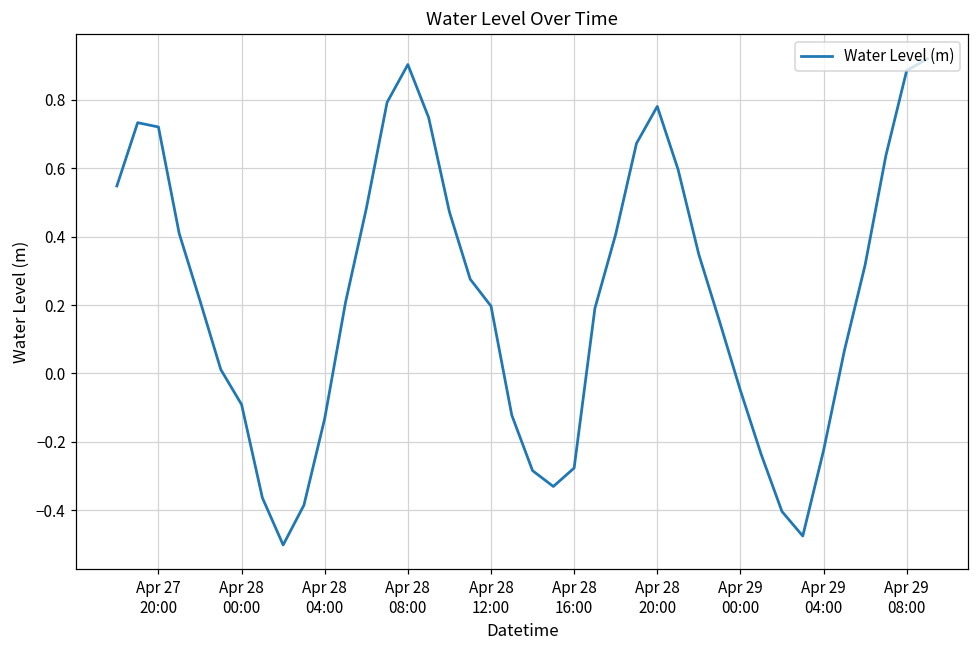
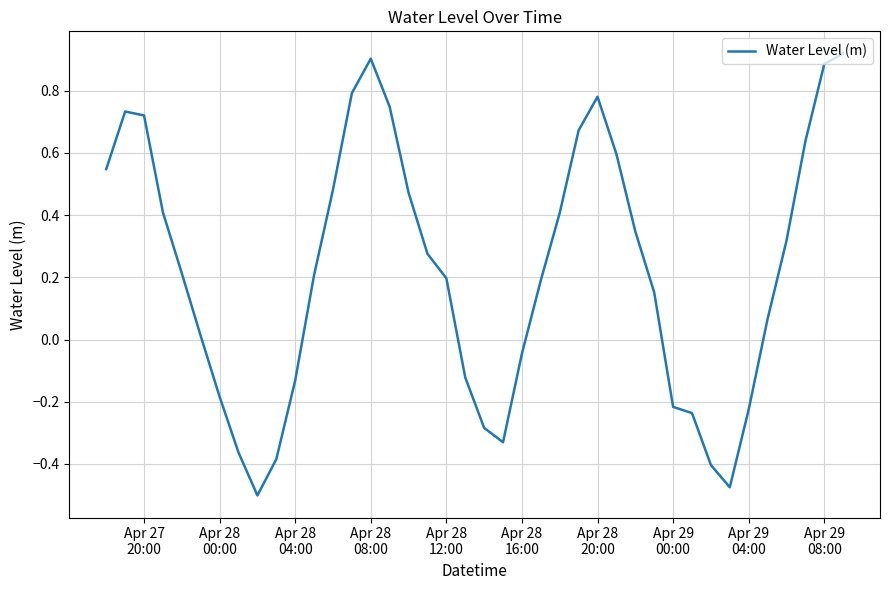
Apr 28 00:00: -0.09 -> -0.18
Apr 28 16:00: -0.28 -> -0.04
Apr 29 00:00: -0.05 -> -0.22
